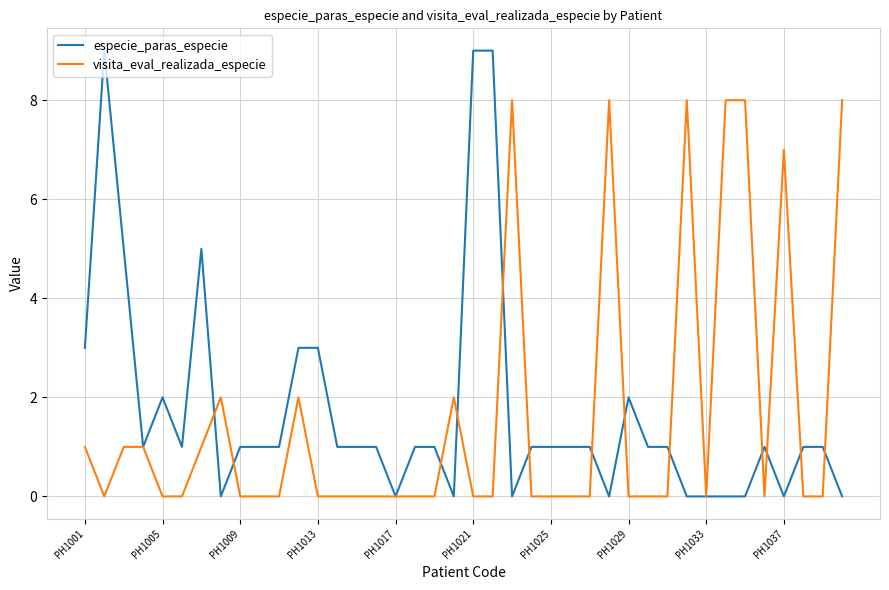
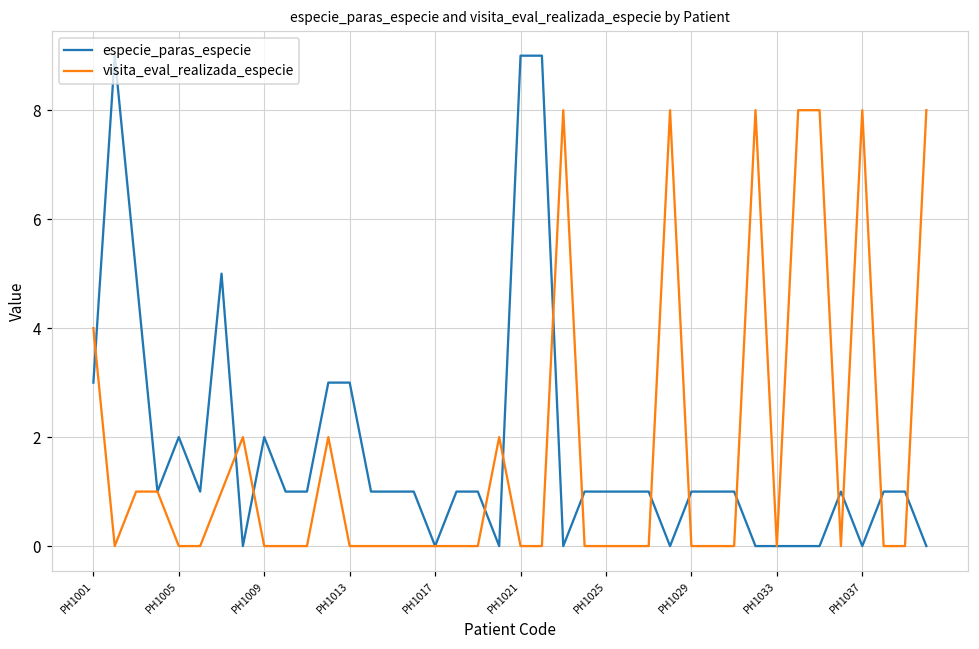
visita_eval_realizada_especie, PH1001: 1 -> 4
especie_paras_especie, PH1009: 1 -> 2
especie_paras_especie, PH1029: 2 -> 1
visita_eval_realizada_especie, PH1037: 7 -> 8
